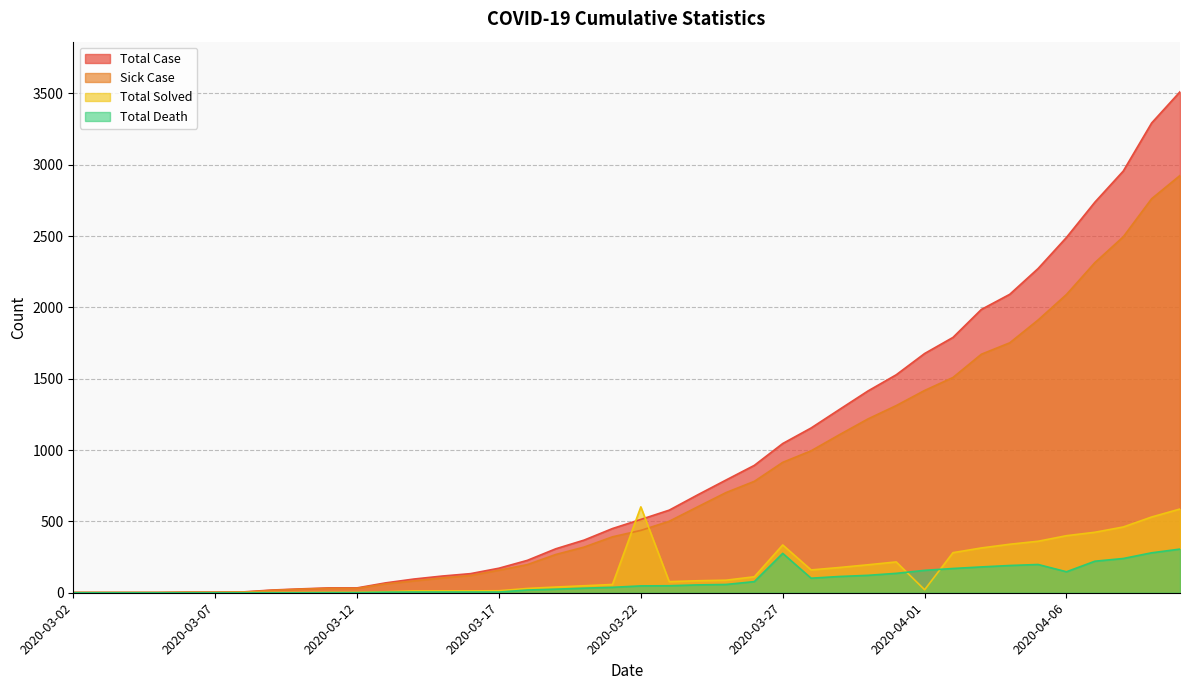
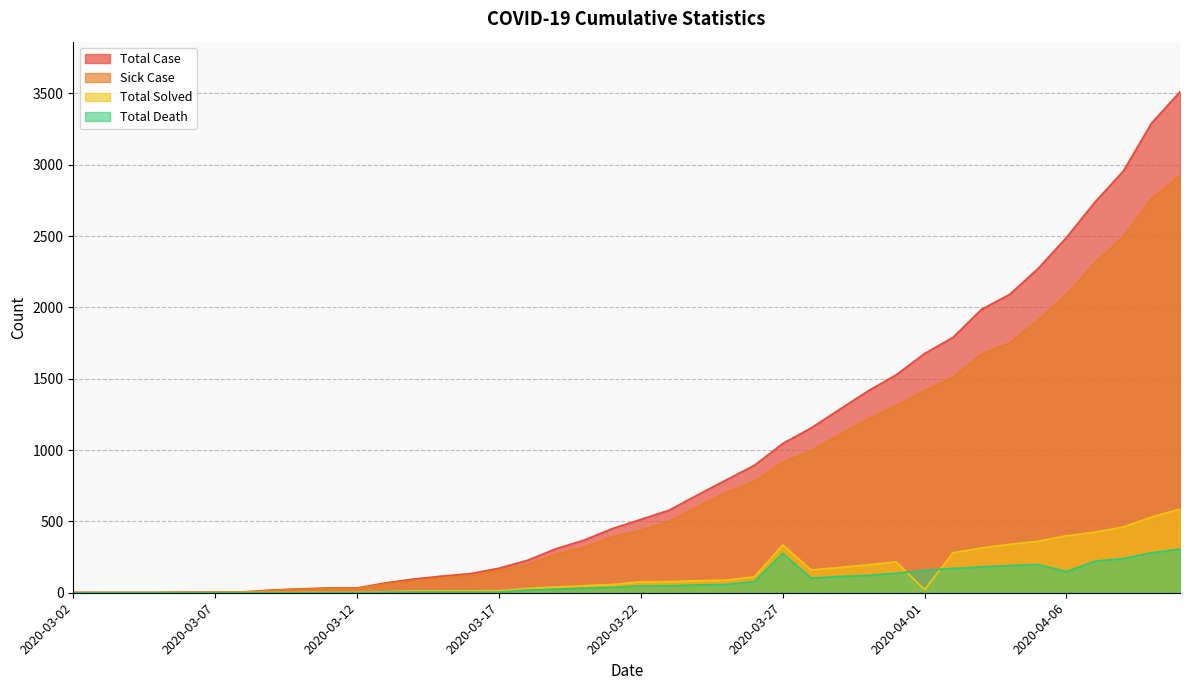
Total Solved, 2020-03-22: 600 -> 80
